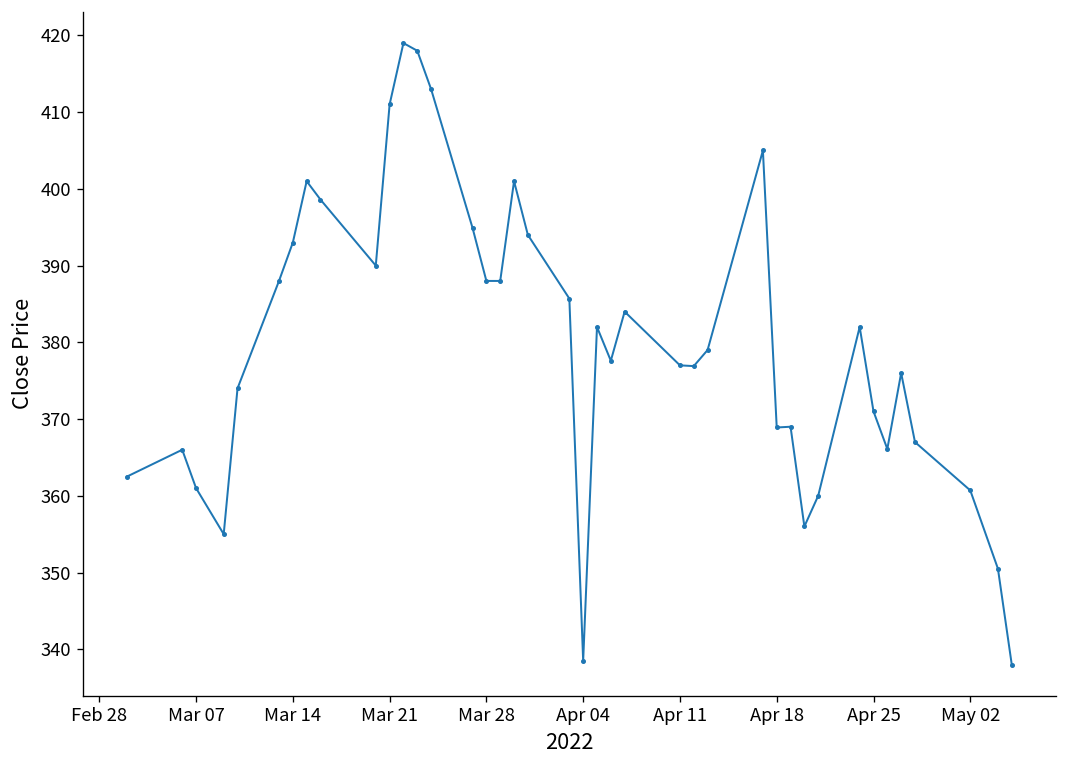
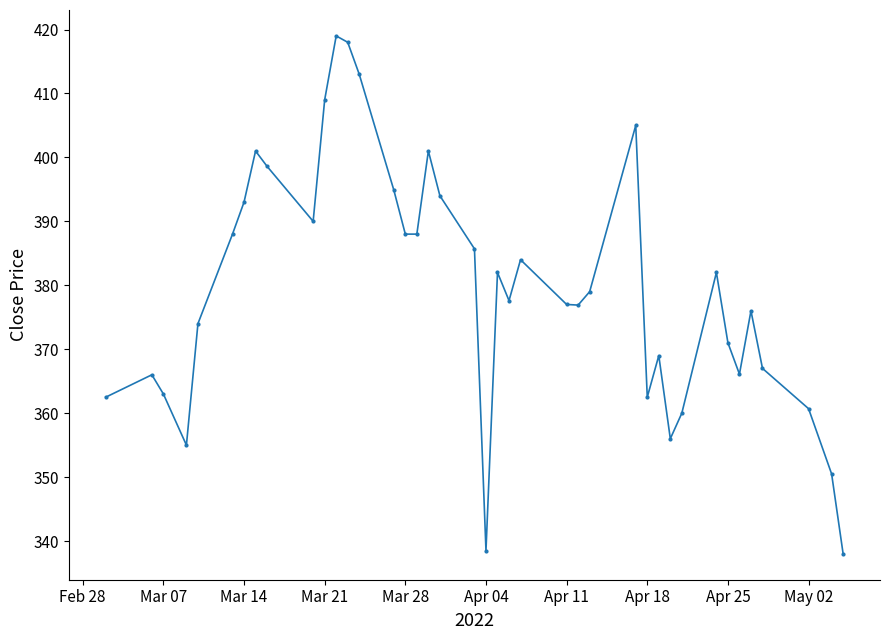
Mar 07: 361 -> 363
Mar 21: 411 -> 409
Apr 18: 369 -> 363
